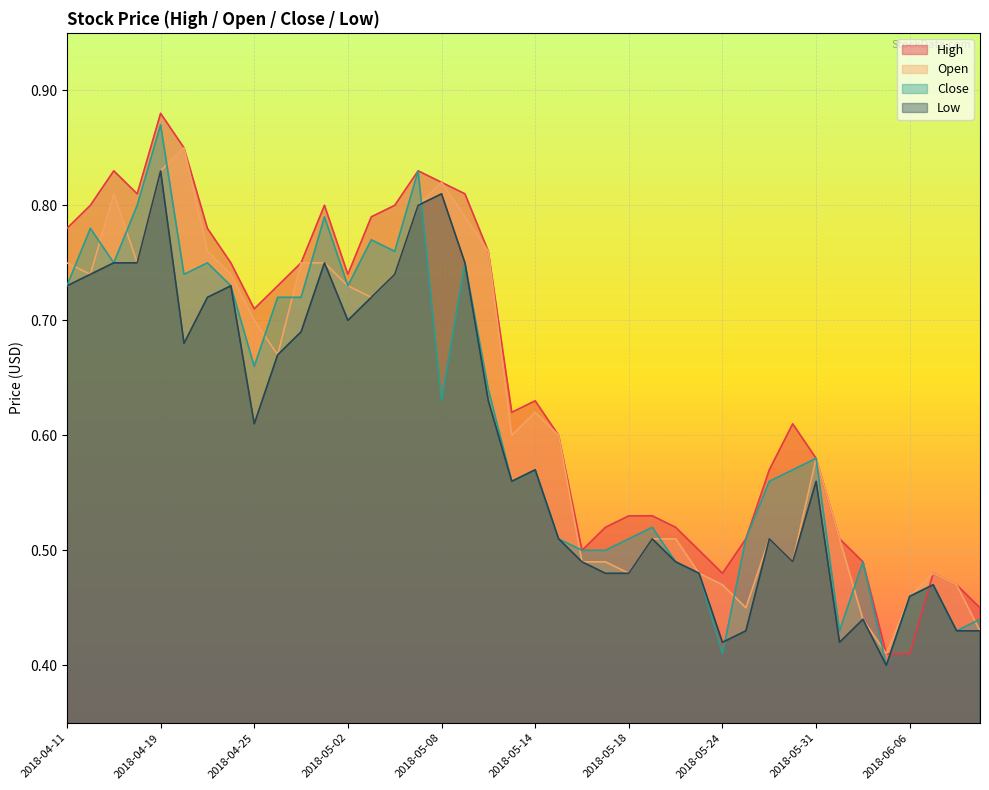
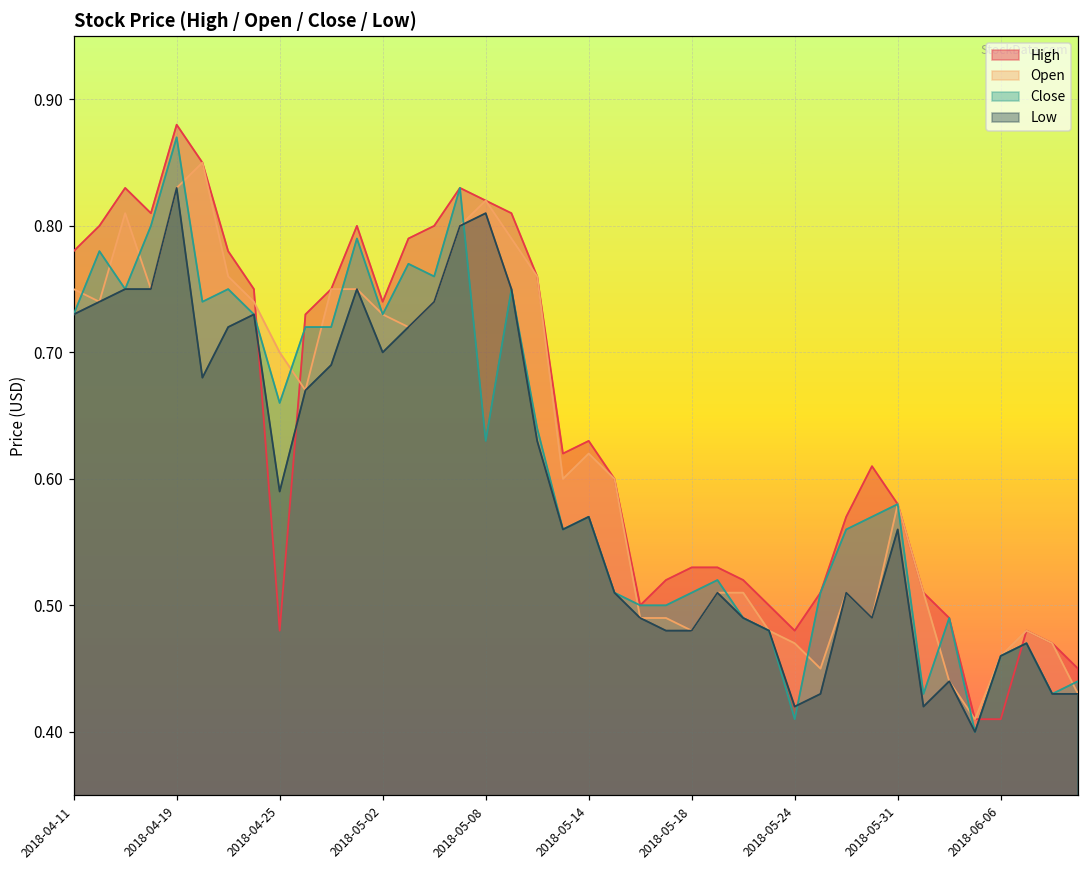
High, 2018-04-25: 0.71 -> 0.48
Low, 2018-04-25: 0.61 -> 0.59
